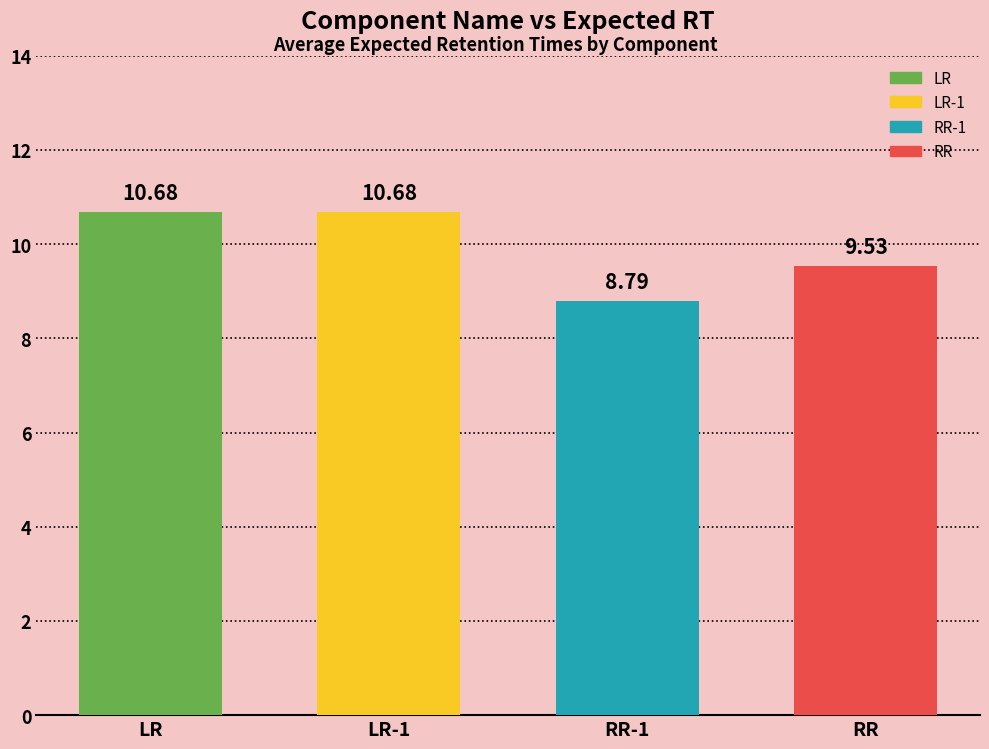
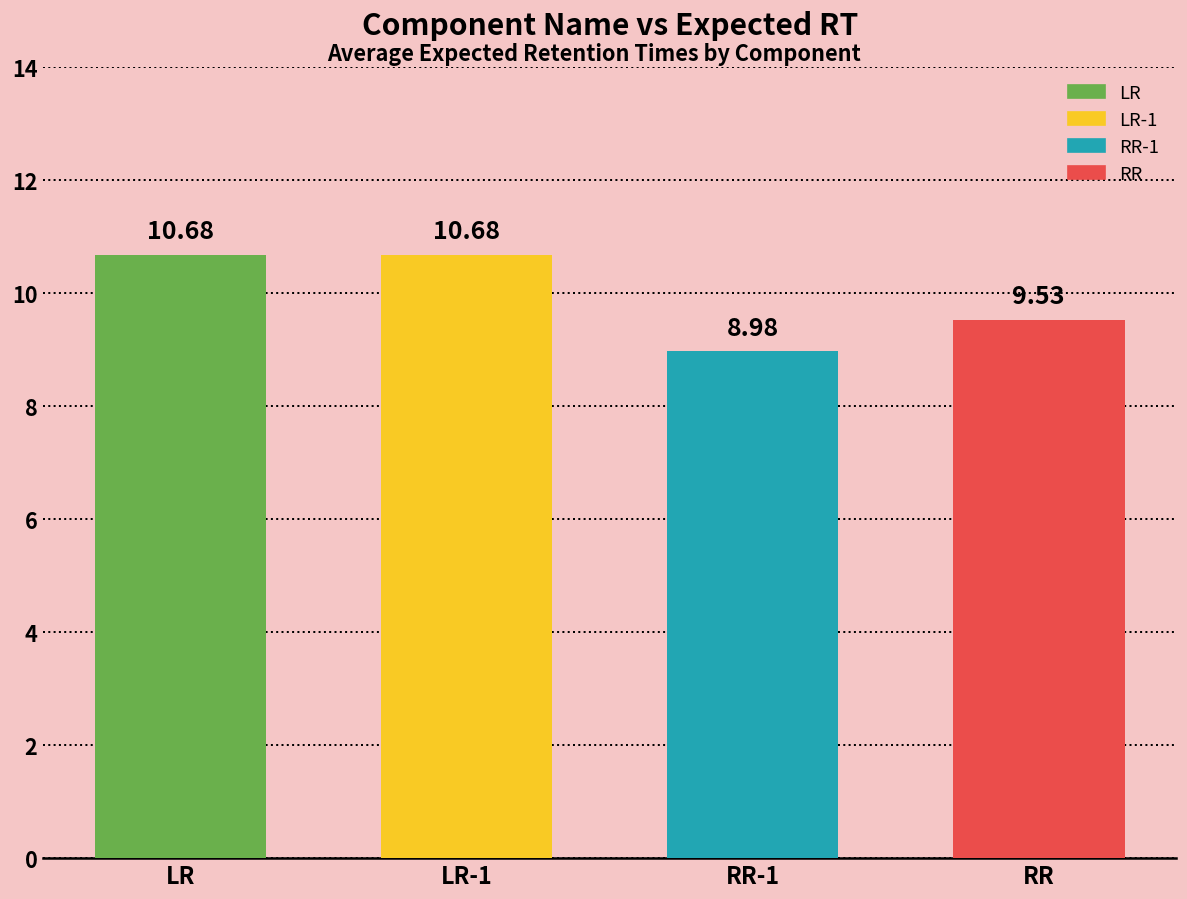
RR-1: 8.79 -> 8.98
